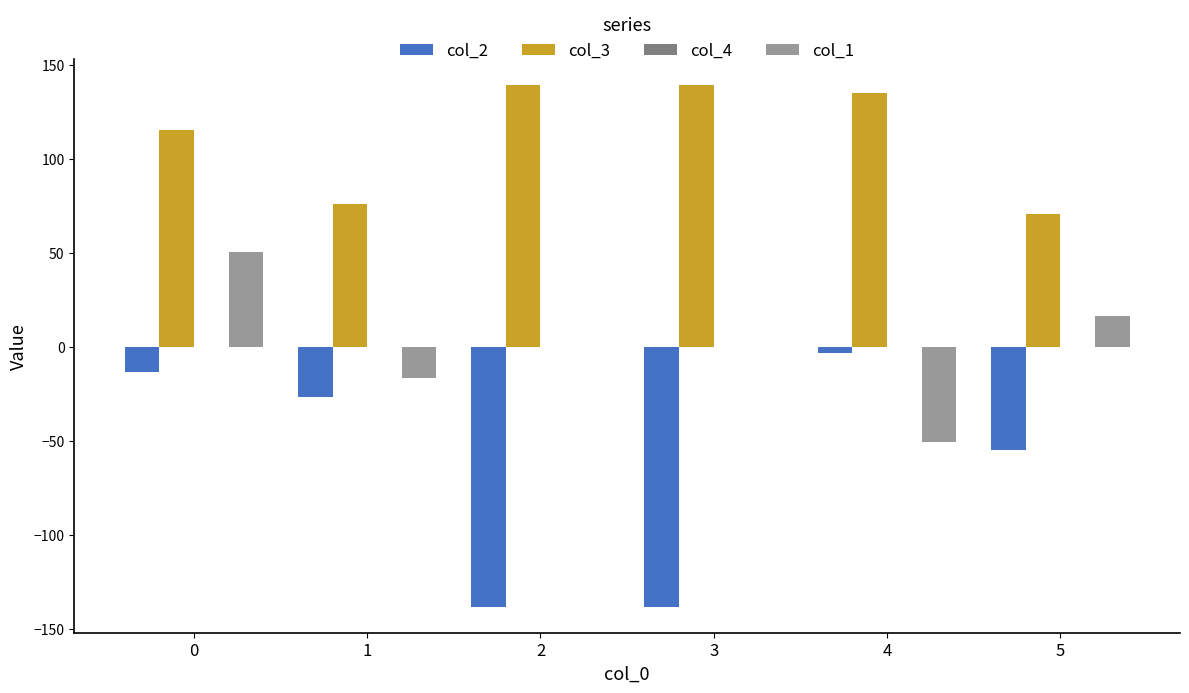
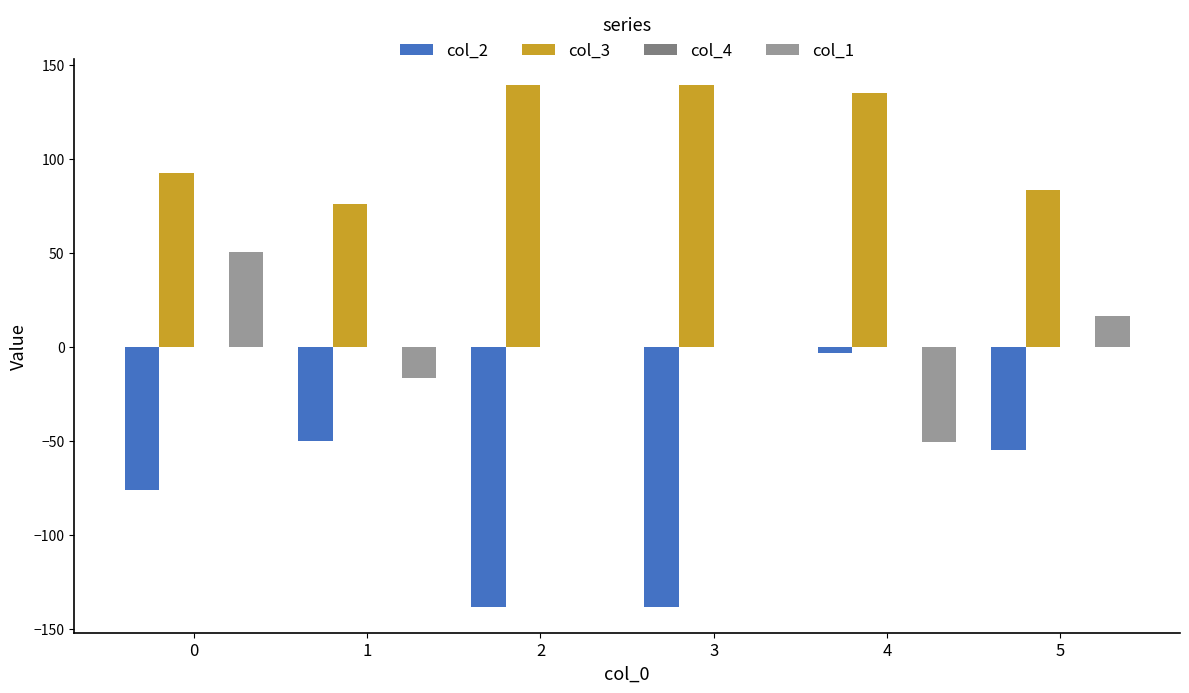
col_2, 0: -13 -> -76
col_3, 0: 115 -> 93
col_2, 1: -26 -> -50
col_3, 5: 71 -> 84
